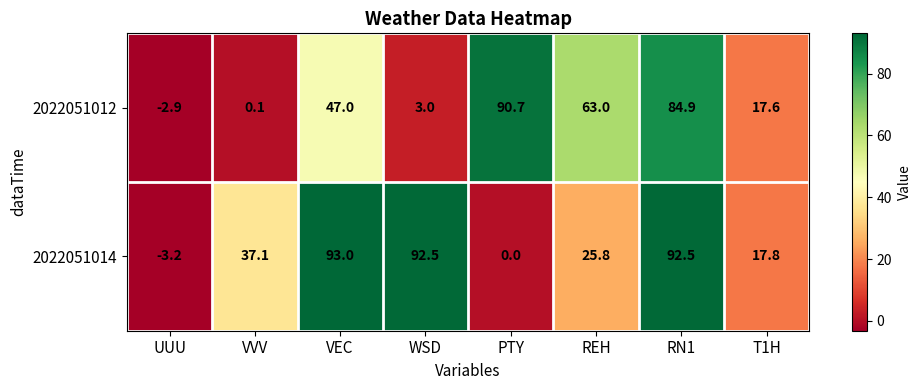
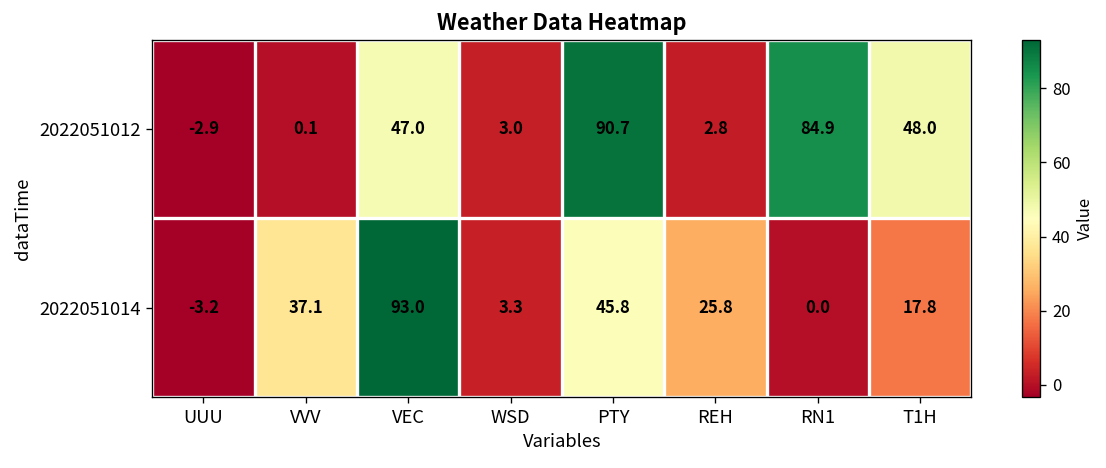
2022051012, REH: 63.0 -> 2.8
2022051012, T1H: 17.6 -> 48.0
2022051014, WSD: 92.5 -> 3.3
2022051014, PTY: 0.0 -> 45.8
2022051014, RN1: 92.5 -> 0.0
